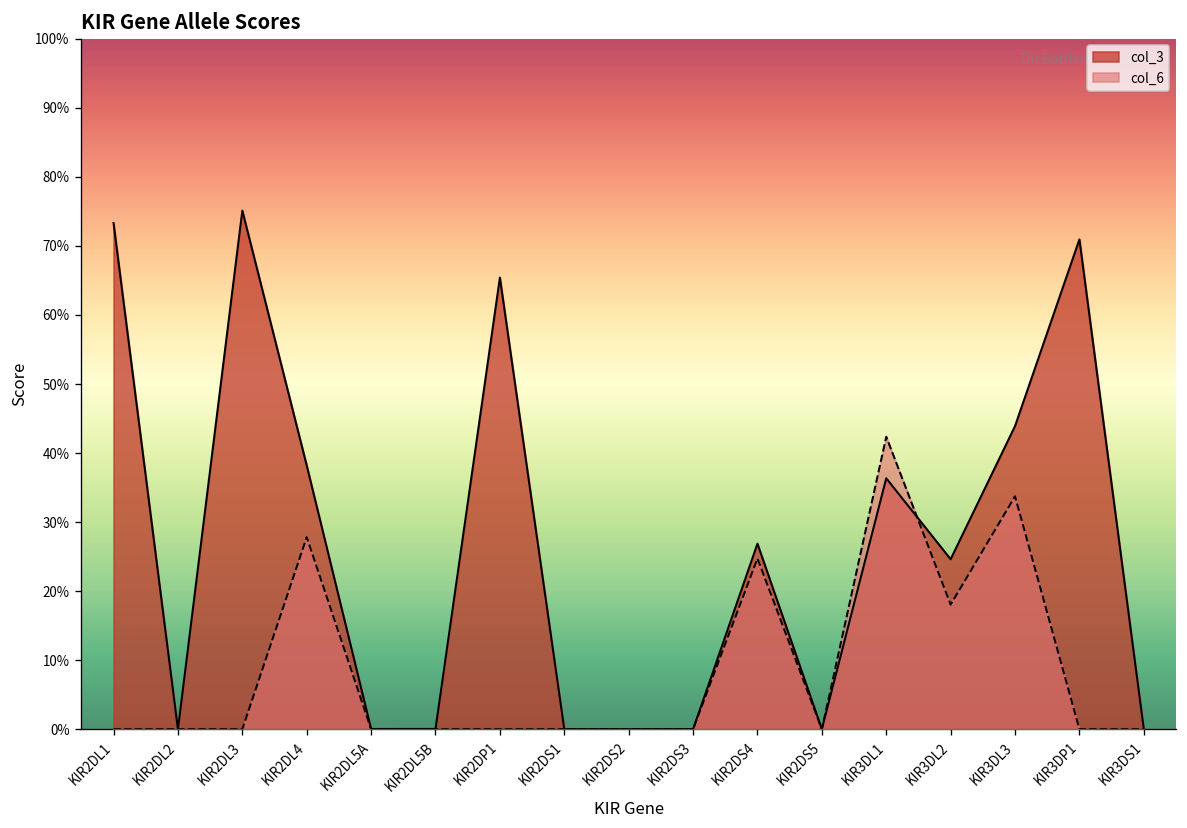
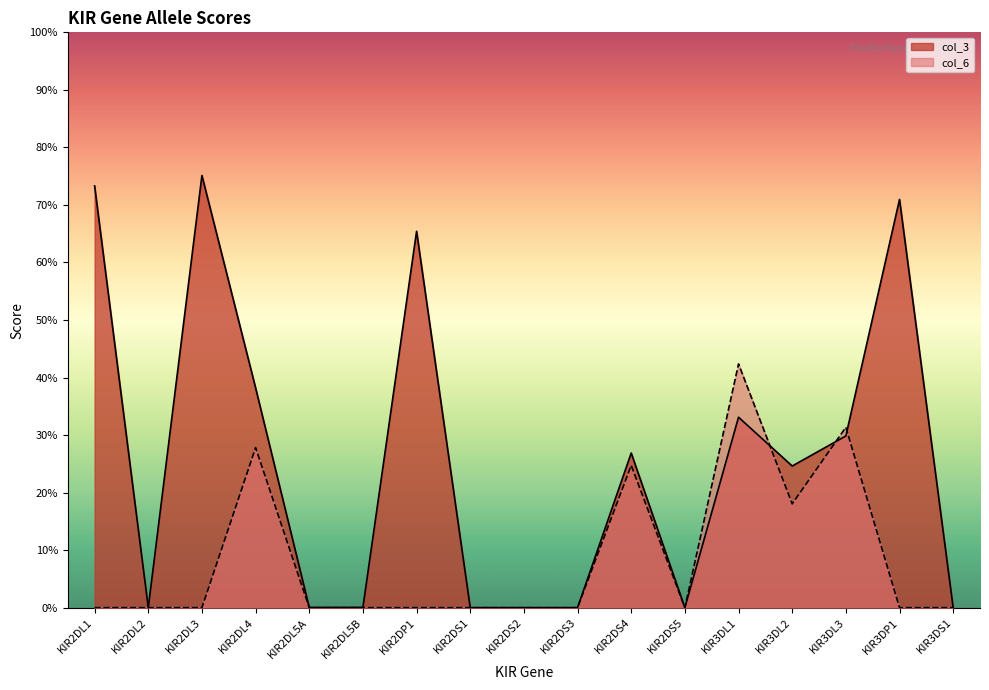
col_3, KIR3DL1: 36% -> 33%
col_3, KIR3DL3: 44% -> 30%
col_6, KIR3DL3: 34% -> 31%
